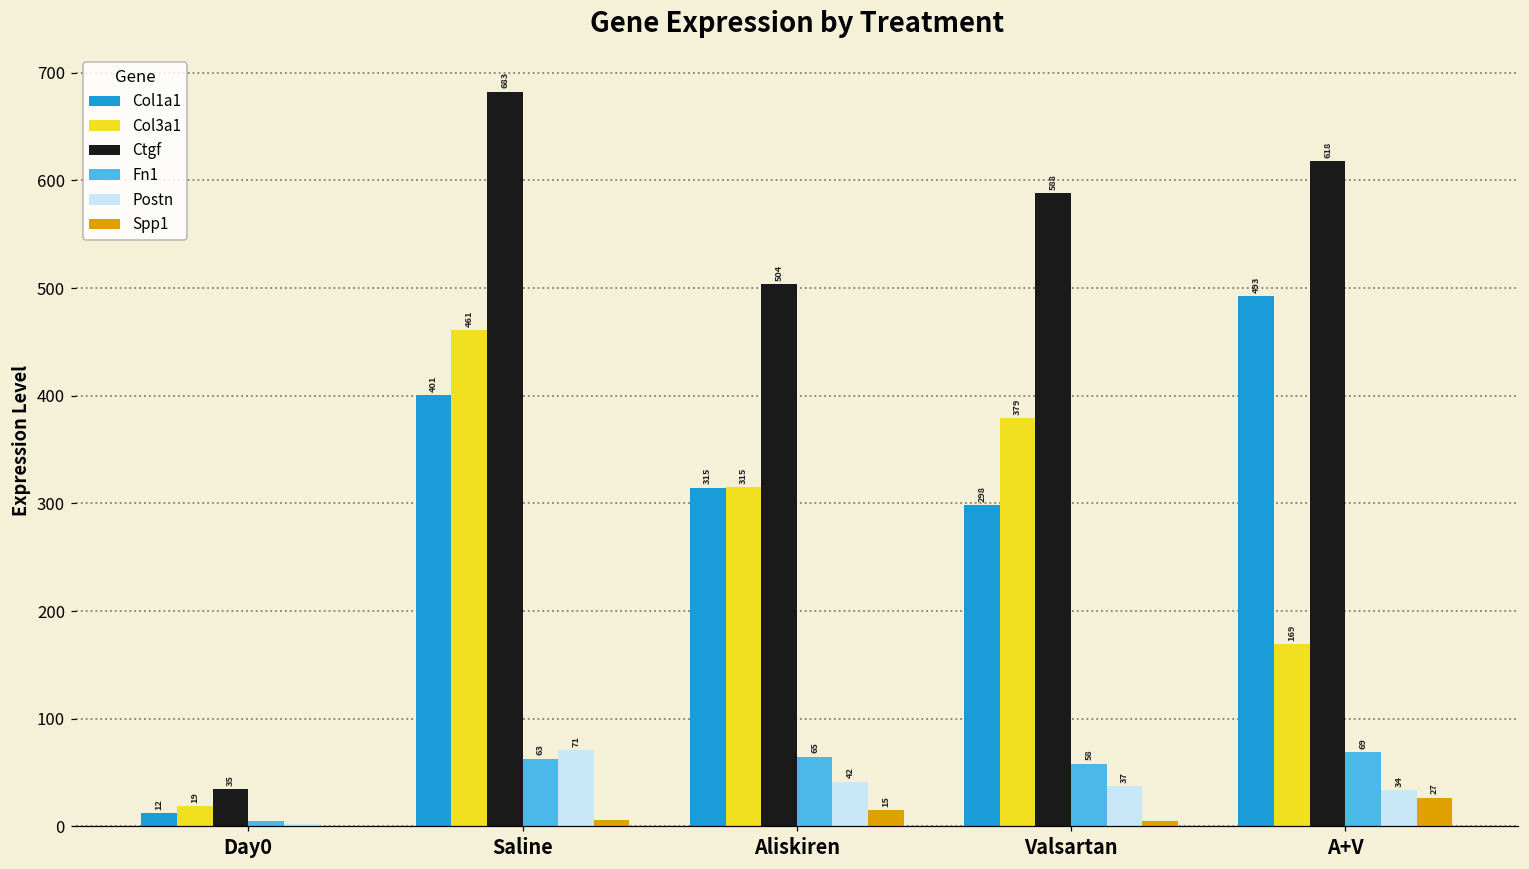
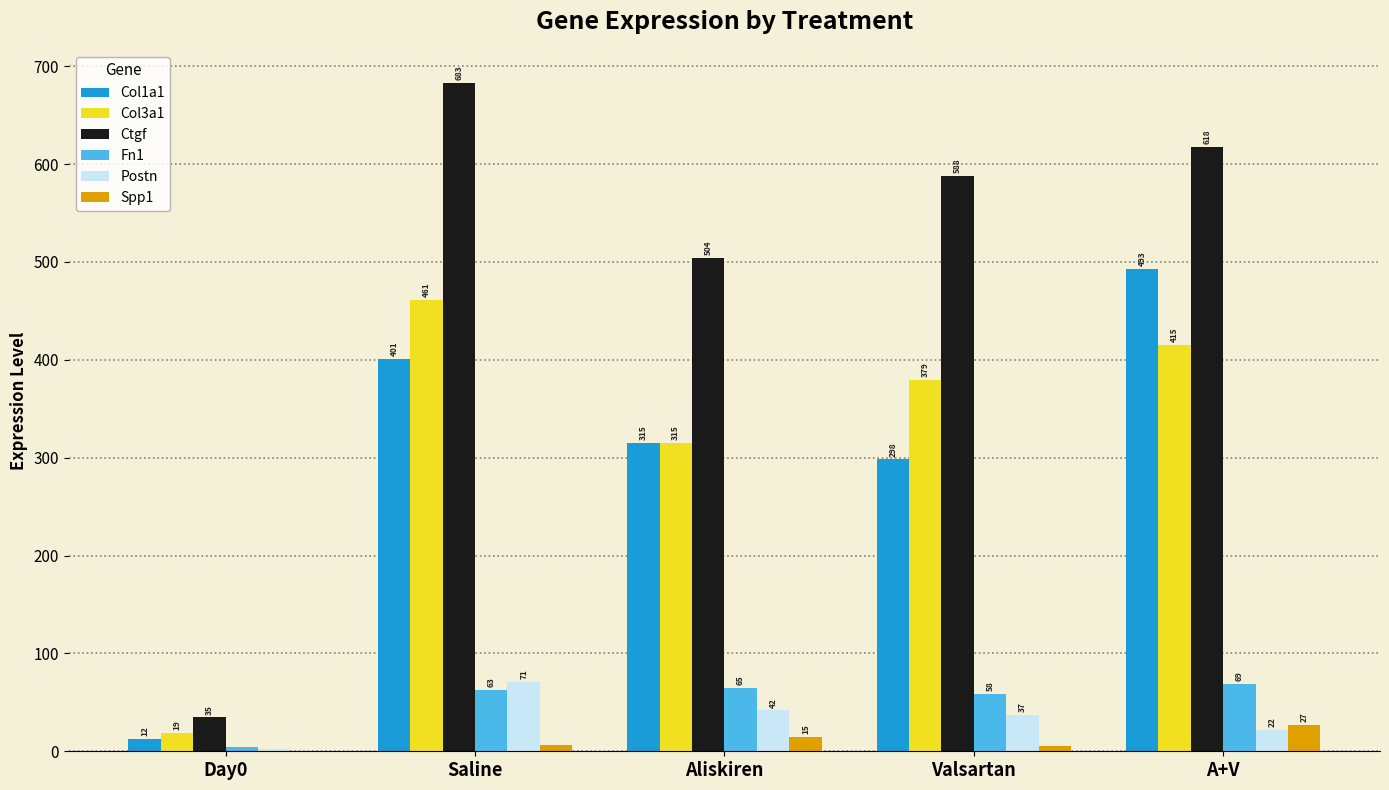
Col3a1, A+V: 169 -> 415
Postn, A+V: 34 -> 22
